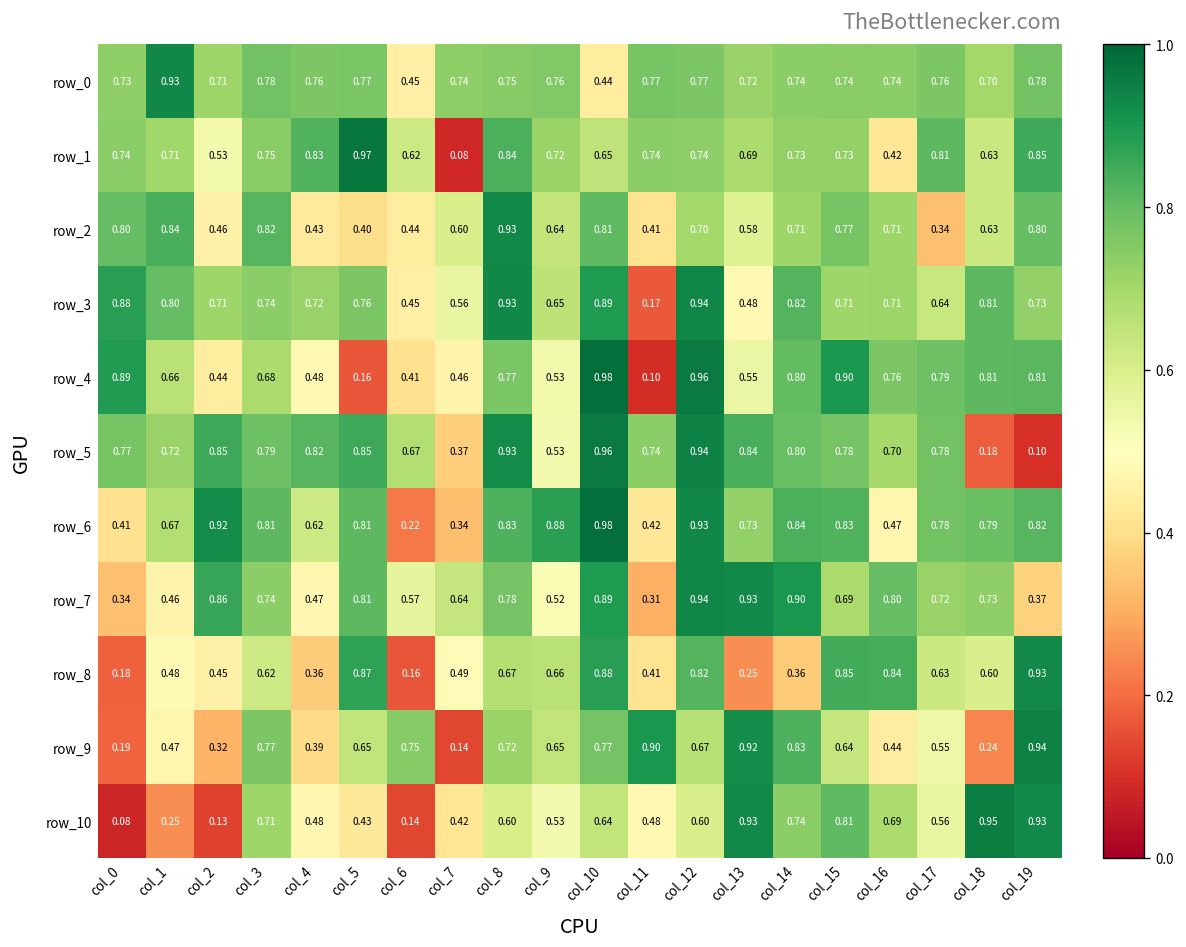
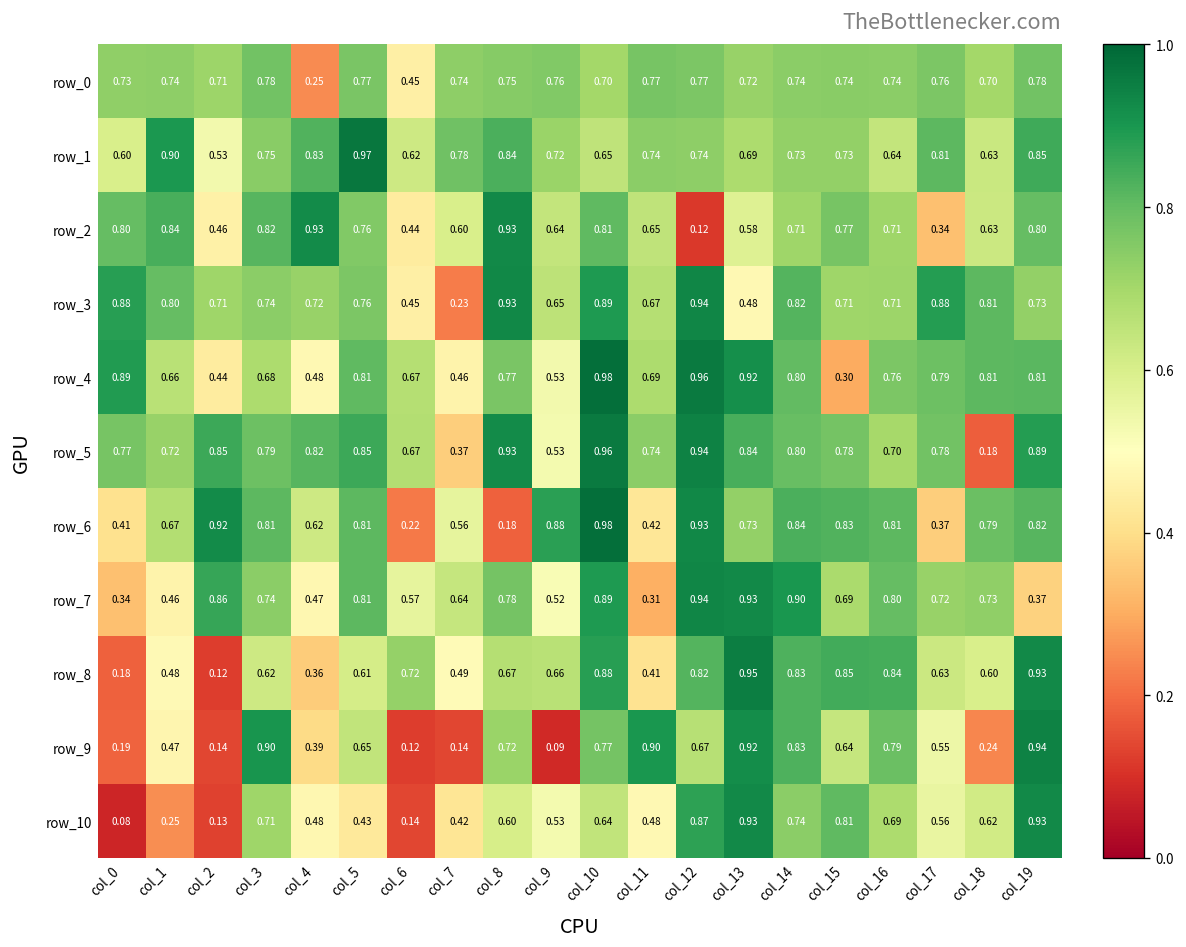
row_0, col_1: 0.93 -> 0.74
row_0, col_4: 0.76 -> 0.25
row_0, col_10: 0.44 -> 0.70
row_1, col_0: 0.74 -> 0.60
row_1, col_1: 0.71 -> 0.90
row_1, col_7: 0.08 -> 0.78
row_1, col_16: 0.42 -> 0.64
row_2, col_4: 0.43 -> 0.93
row_2, col_5: 0.40 -> 0.76
row_2, col_11: 0.41 -> 0.65
row_2, col_12: 0.70 -> 0.12
row_3, col_7: 0.56 -> 0.23
row_3, col_11: 0.17 -> 0.67
row_3, col_17: 0.64 -> 0.88
row_4, col_5: 0.16 -> 0.81
row_4, col_6: 0.41 -> 0.67
row_4, col_11: 0.10 -> 0.69
row_4, col_13: 0.55 -> 0.92
row_4, col_15: 0.90 -> 0.30
row_5, col_19: 0.10 -> 0.89
row_6, col_7: 0.34 -> 0.56
row_6, col_8: 0.83 -> 0.18
row_6, col_16: 0.47 -> 0.81
row_6, col_17: 0.78 -> 0.37
row_8, col_2: 0.45 -> 0.12
row_8, col_5: 0.87 -> 0.61
row_8, col_6: 0.16 -> 0.72
row_8, col_13: 0.25 -> 0.95
row_8, col_14: 0.36 -> 0.83
row_9, col_2: 0.32 -> 0.14
row_9, col_3: 0.77 -> 0.90
row_9, col_6: 0.75 -> 0.12
row_9, col_9: 0.65 -> 0.09
row_9, col_16: 0.44 -> 0.79
row_10, col_12: 0.60 -> 0.87
row_10, col_18: 0.95 -> 0.62
